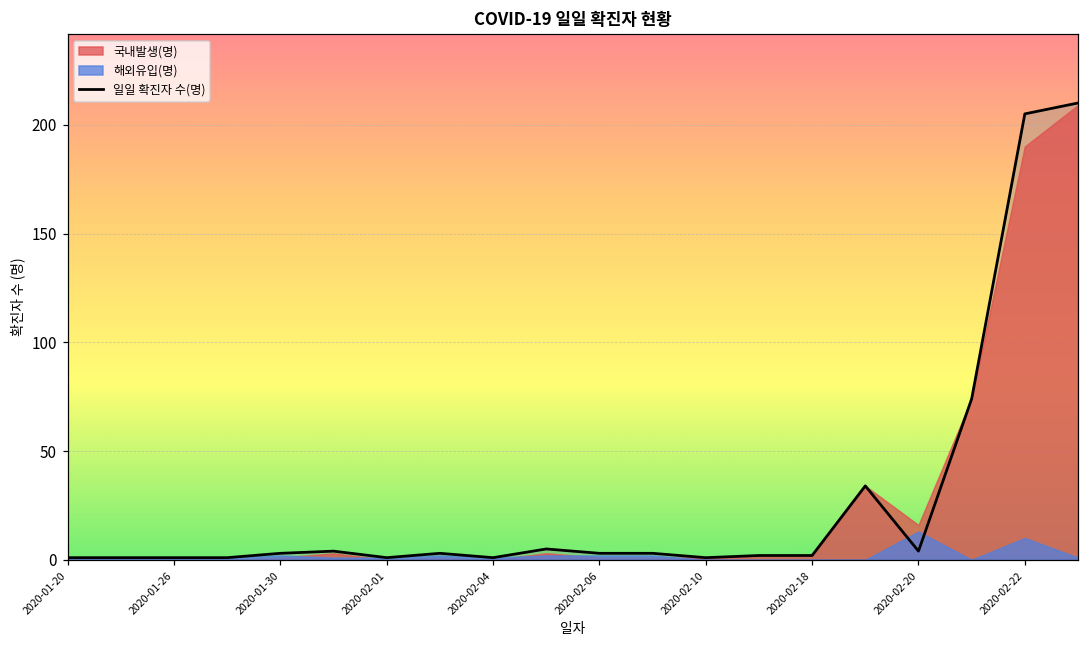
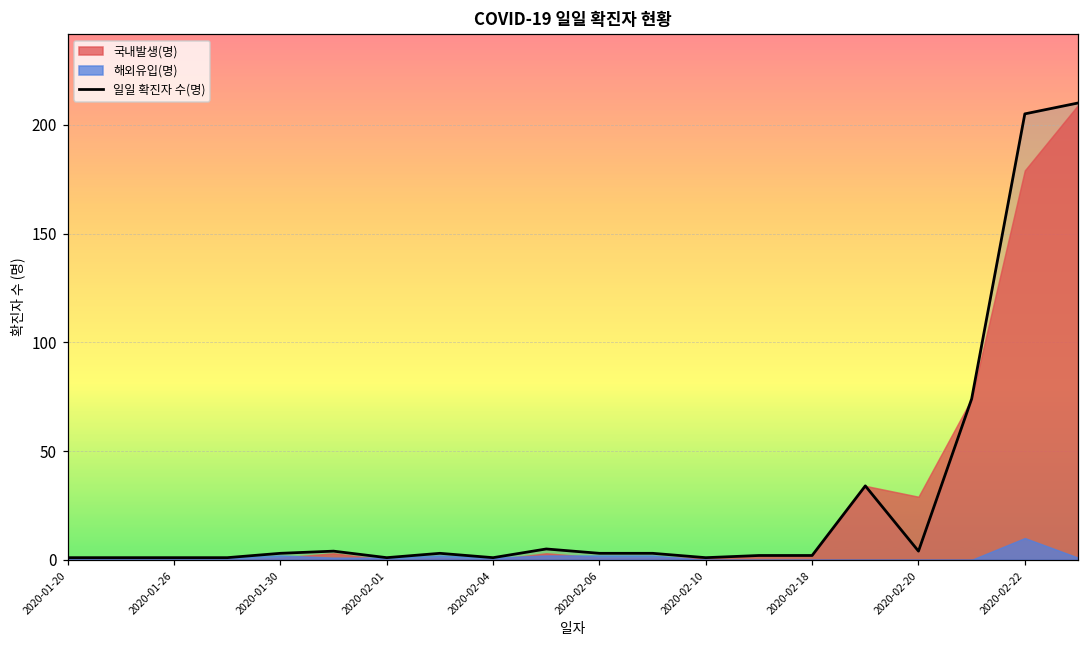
국내발생(명), 2020-02-20: 16 -> 29
해외유입(명), 2020-02-20: 13 -> 0
국내발생(명), 2020-02-22: 190 -> 179
